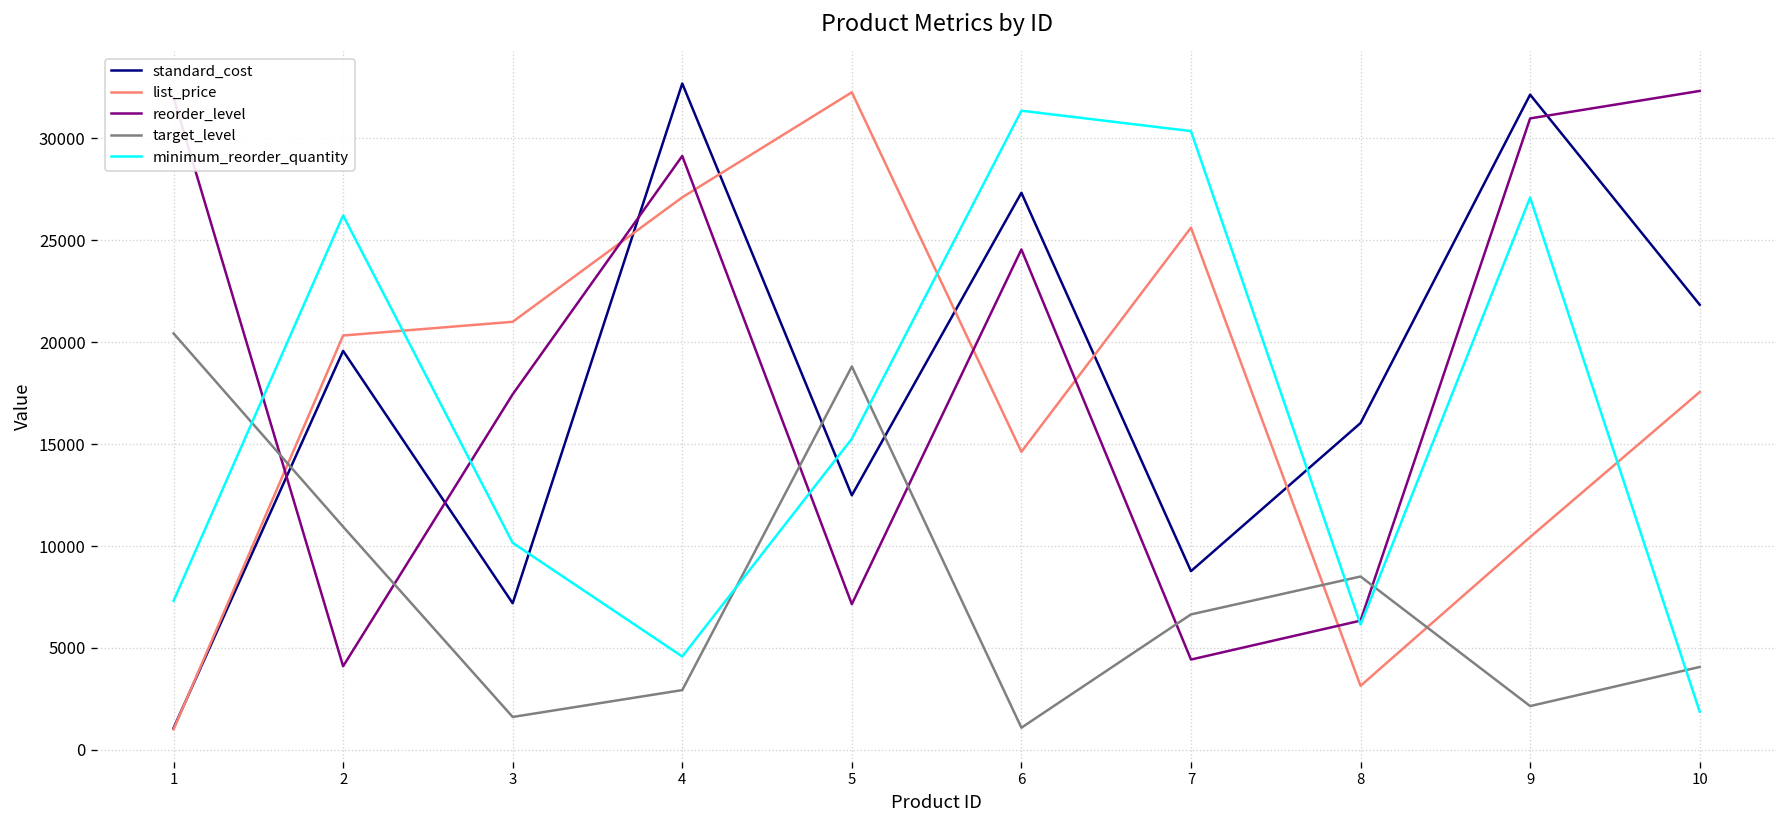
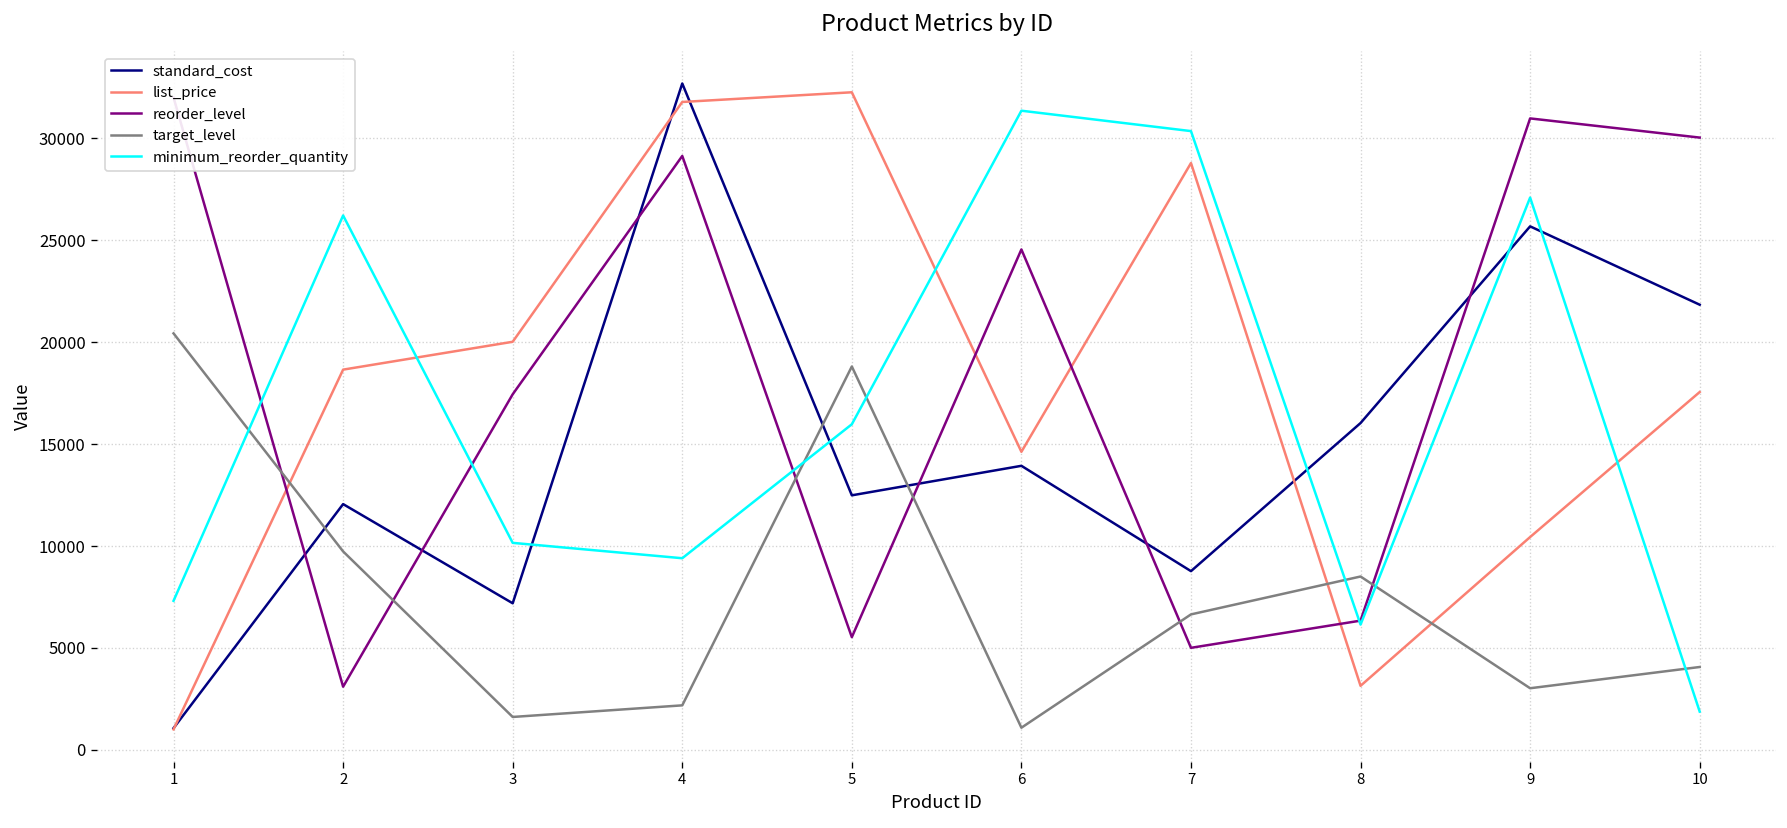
standard_cost, 2: 19600 -> 12100
list_price, 2: 20300 -> 18600
reorder_level, 2: 4100 -> 3100
target_level, 2: 10900 -> 9700
list_price, 3: 21000 -> 20000
list_price, 4: 27100 -> 31800
target_level, 4: 2900 -> 2200
minimum_reorder_quantity, 4: 4600 -> 9400
reorder_level, 5: 7100 -> 5500
minimum_reorder_quantity, 5: 15300 -> 16000
standard_cost, 6: 27300 -> 13900
list_price, 7: 25600 -> 28800
reorder_level, 7: 4400 -> 5000
standard_cost, 9: 32100 -> 25700
target_level, 9: 2200 -> 3000
reorder_level, 10: 32300 -> 30000
